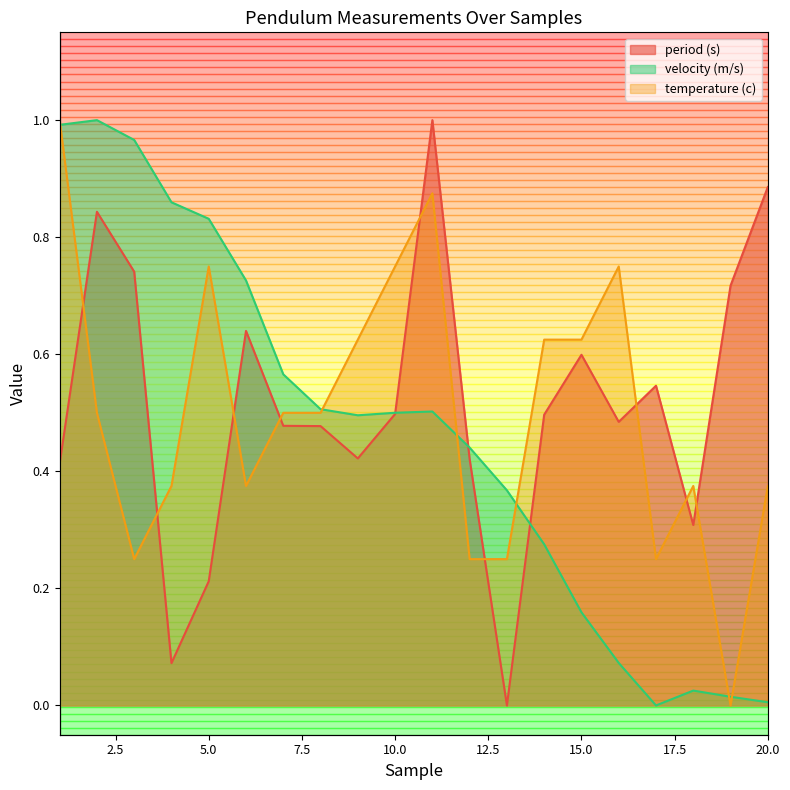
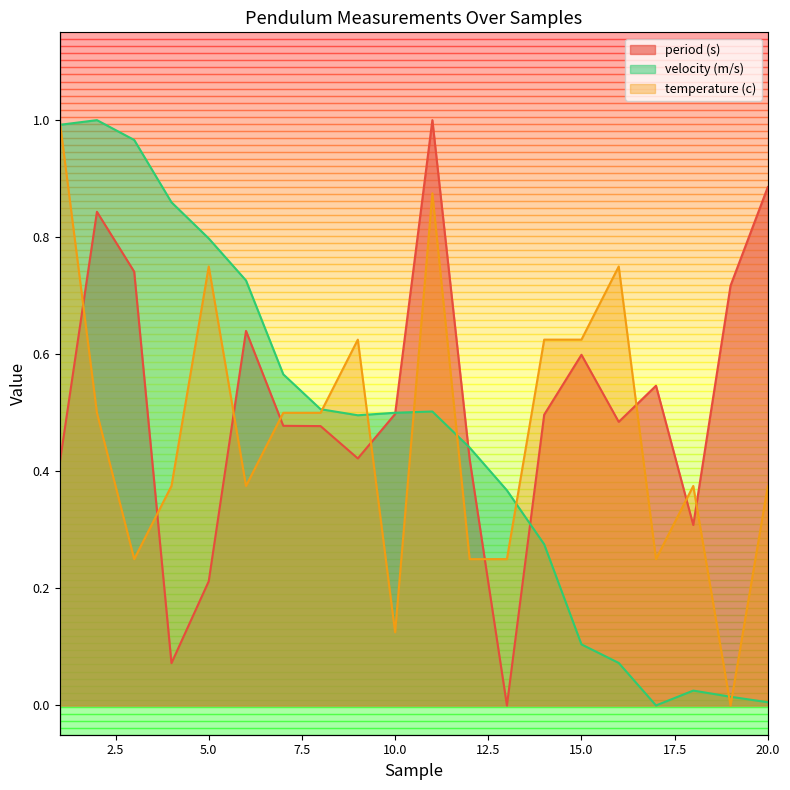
velocity (m/s), 5.0: 0.83 -> 0.80
temperature (c), 10.0: 0.75 -> 0.12
velocity (m/s), 15.0: 0.16 -> 0.10
